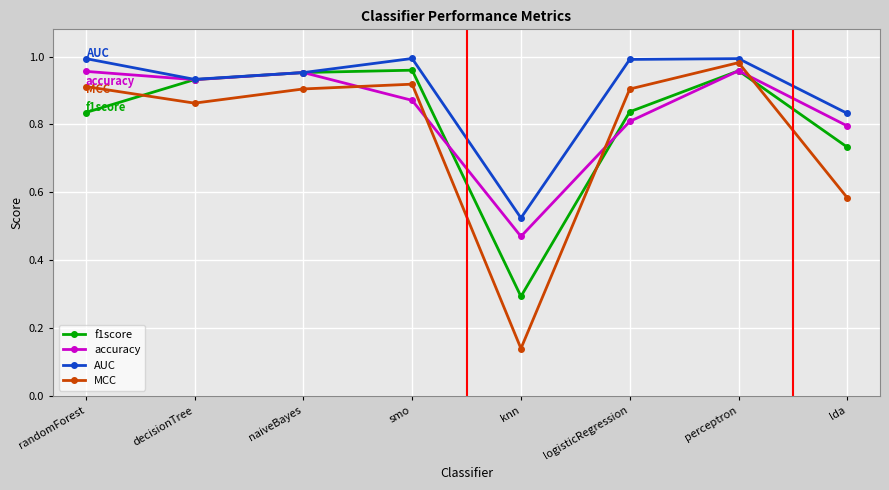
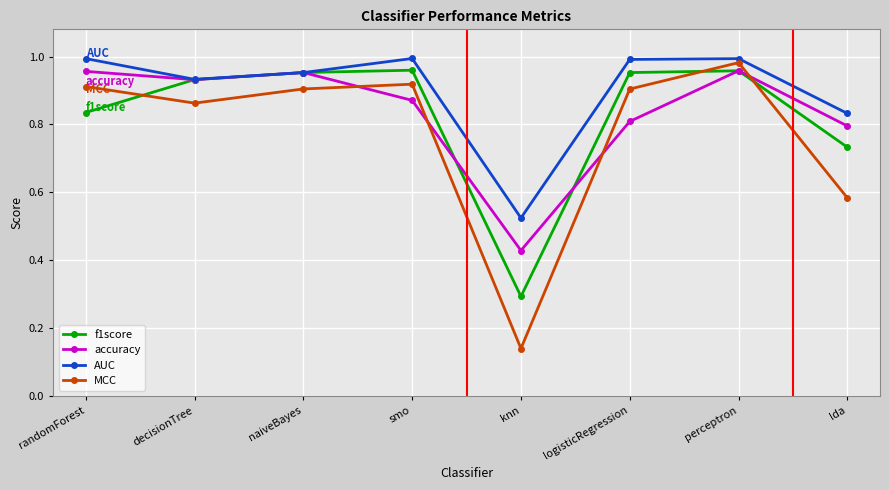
accuracy, knn: 0.47 -> 0.43
f1score, logisticRegression: 0.84 -> 0.95
